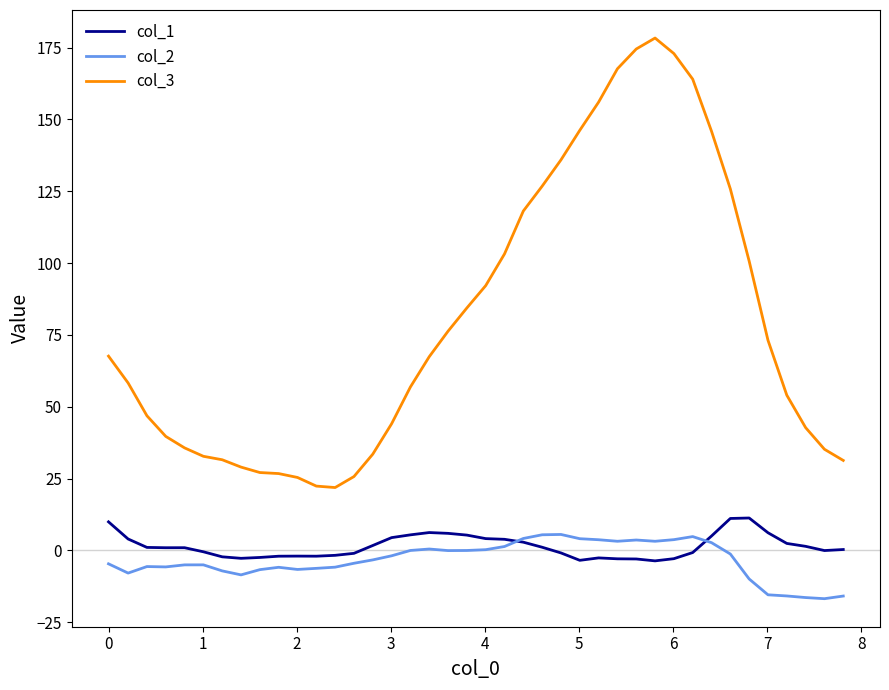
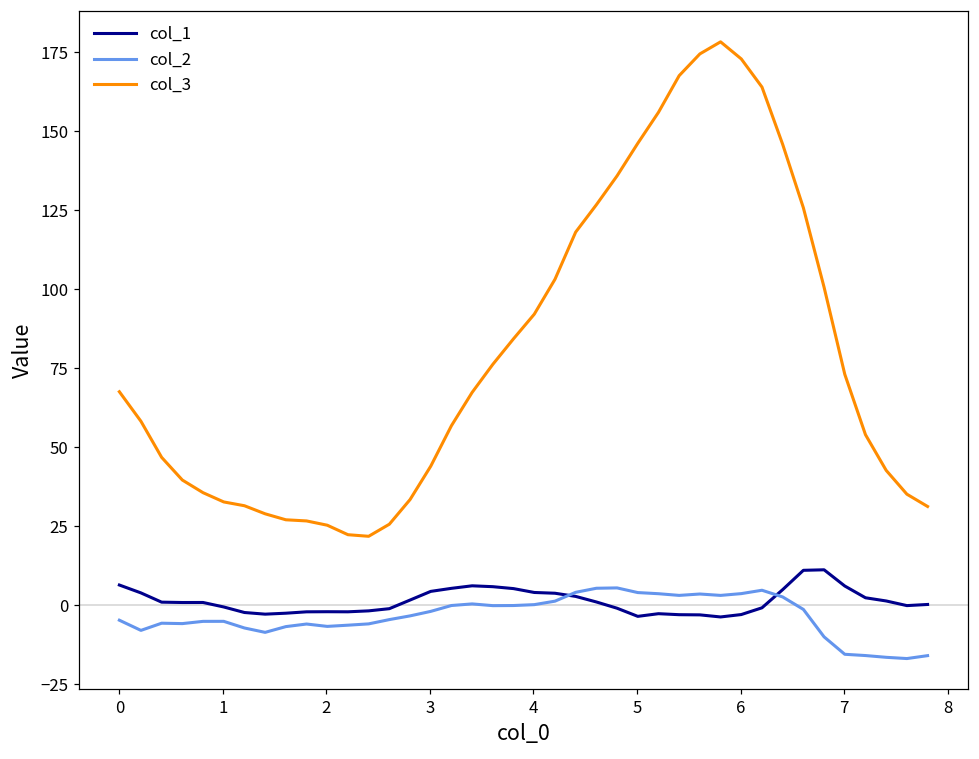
col_1, 0: 10 -> 6
